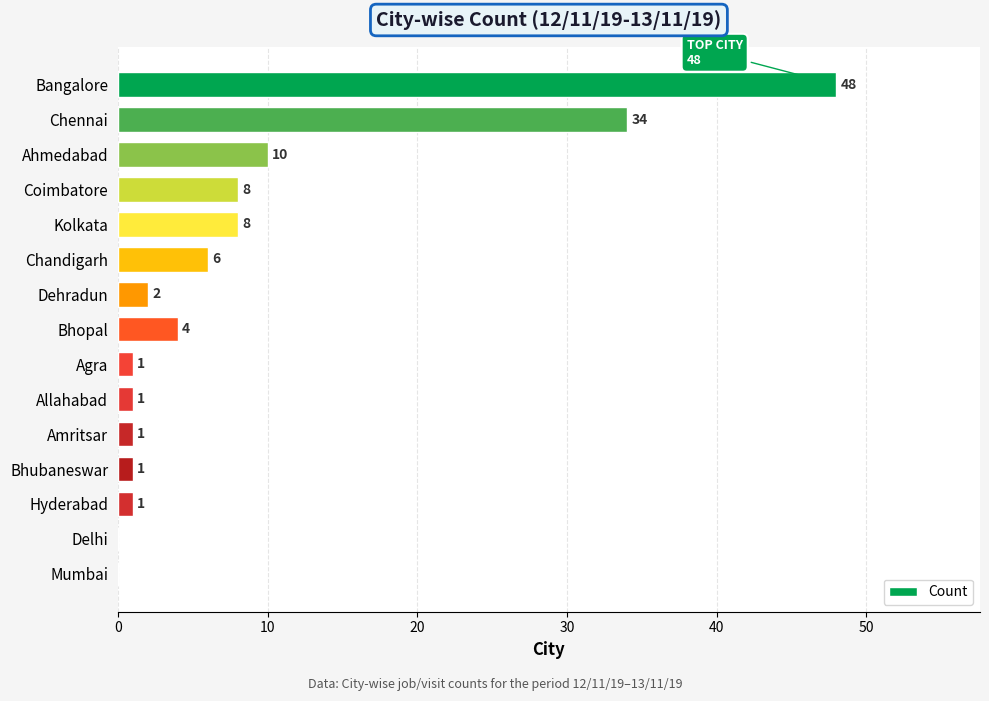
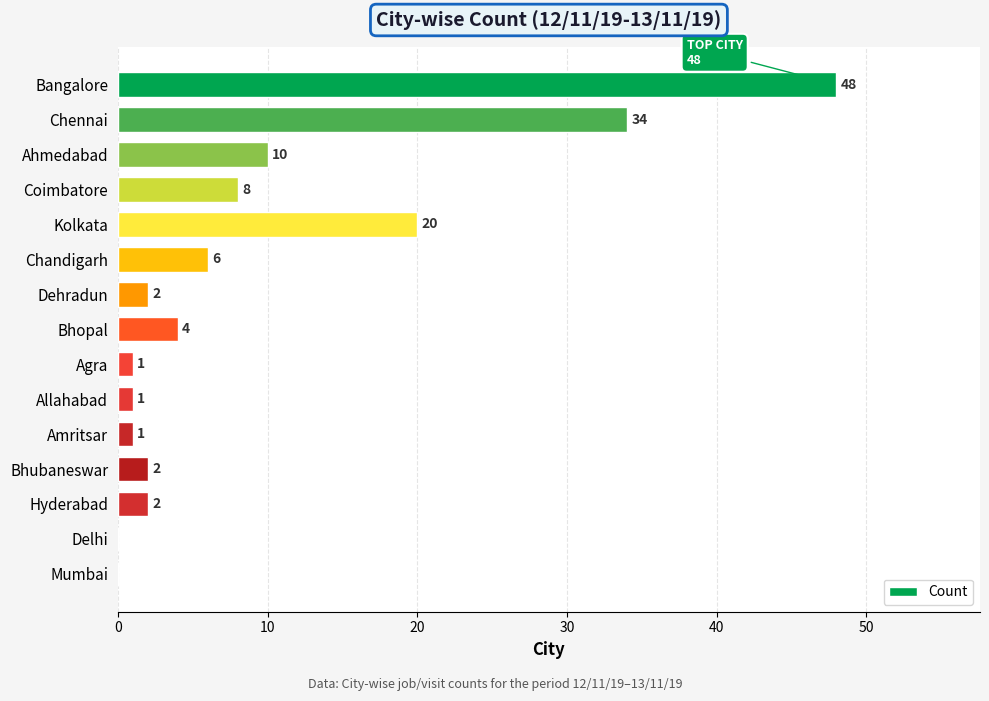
Kolkata: 8 -> 20
Bhubaneswar: 1 -> 2
Hyderabad: 1 -> 2
